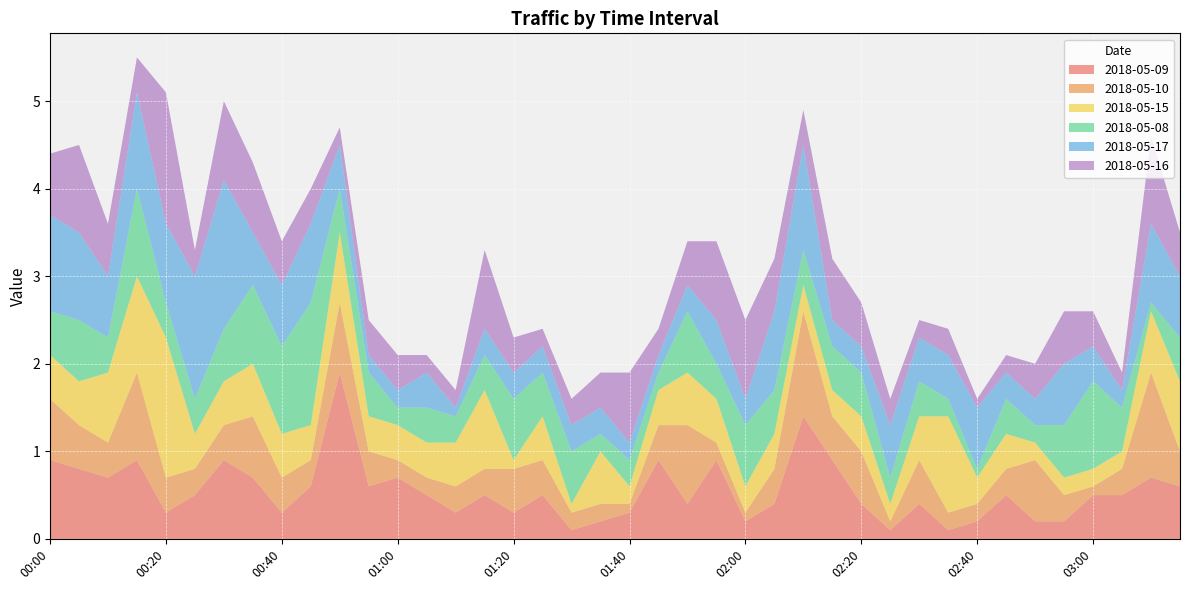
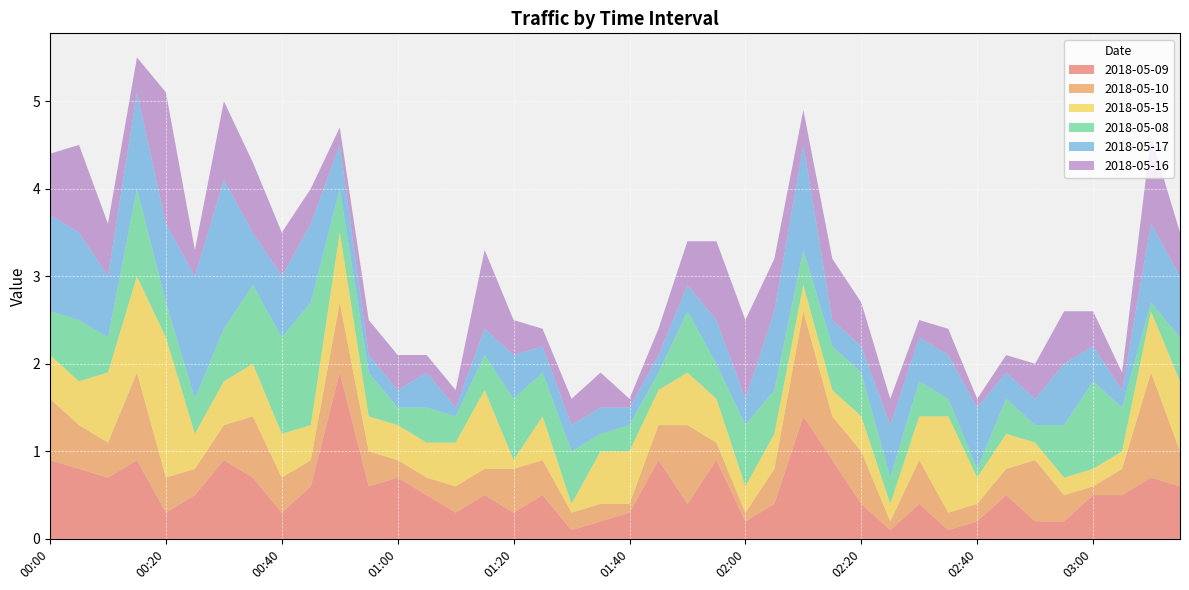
2018-05-08, 00:40: 1.0 -> 1.1
2018-05-17, 01:20: 0.3 -> 0.5
2018-05-15, 01:40: 0.2 -> 0.6
2018-05-16, 01:40: 0.8 -> 0.1
